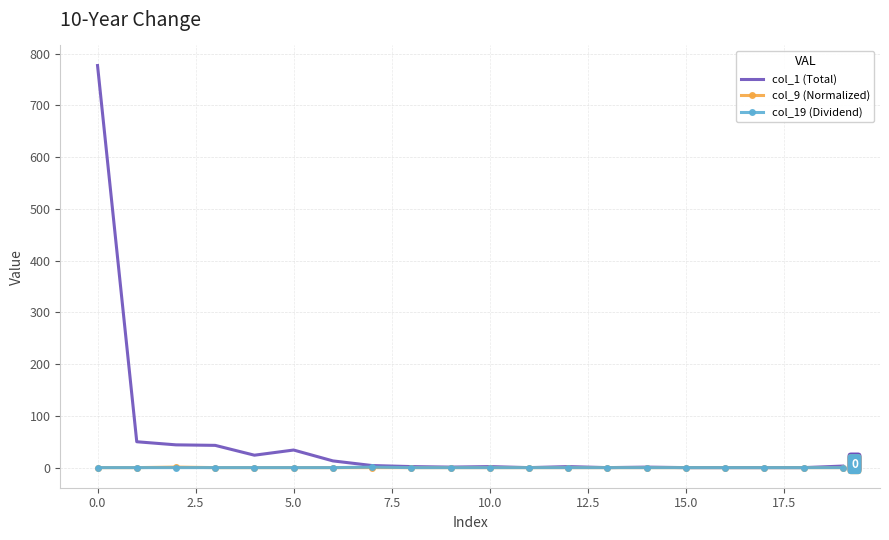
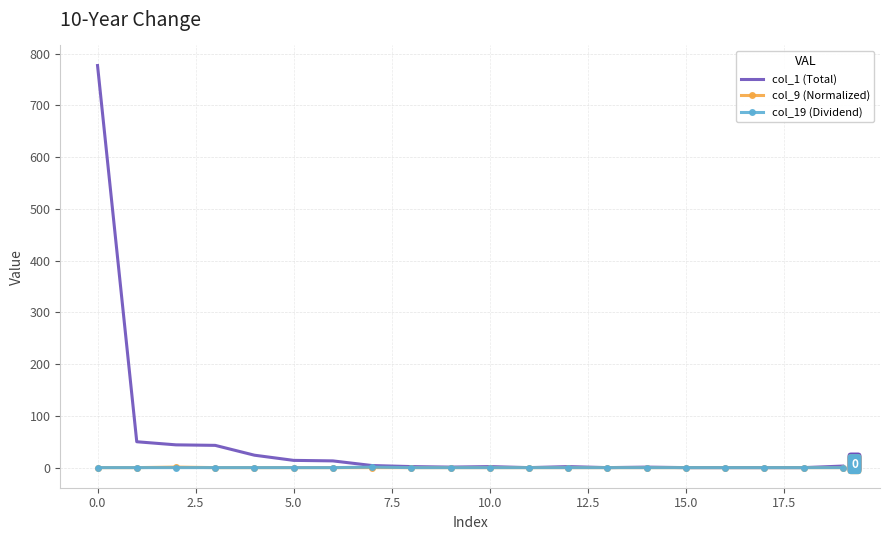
col_1 (Total), 5.0: 30 -> 10
